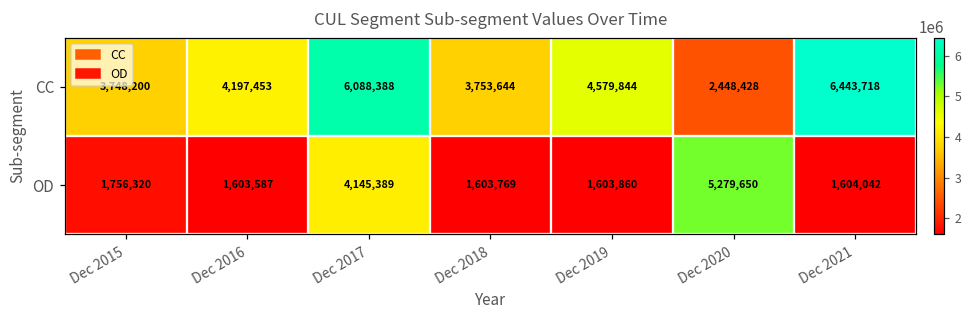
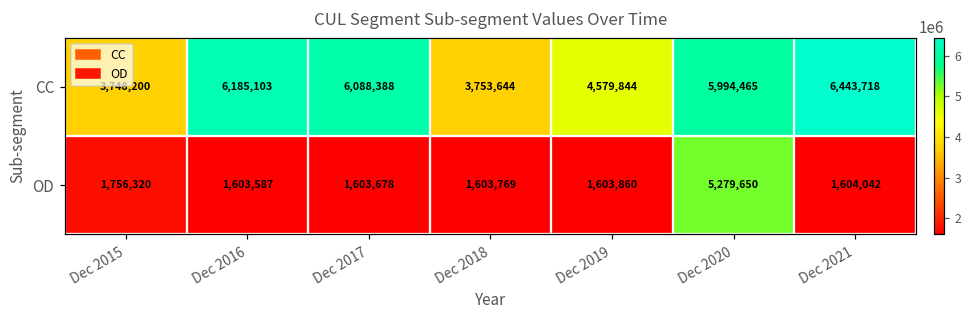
CC, Dec 2016: 4,197,453 -> 6,185,103
CC, Dec 2020: 2,448,428 -> 5,994,465
OD, Dec 2017: 4,145,389 -> 1,603,678
